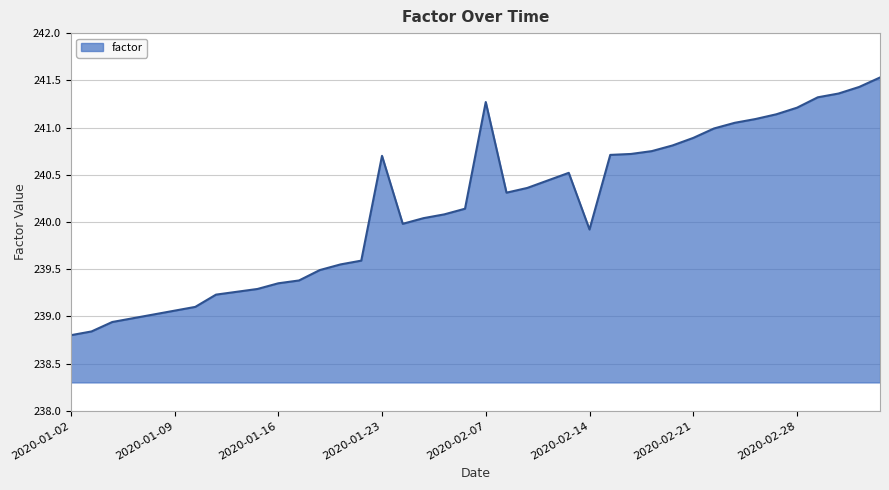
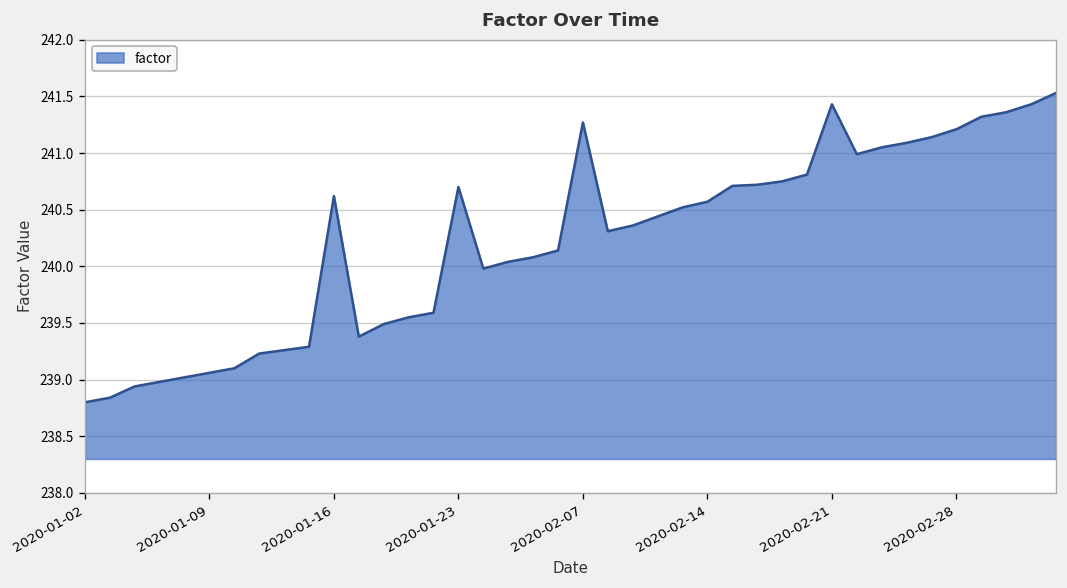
2020-01-16: 239.4 -> 240.6
2020-02-14: 239.9 -> 240.6
2020-02-21: 240.9 -> 241.4
